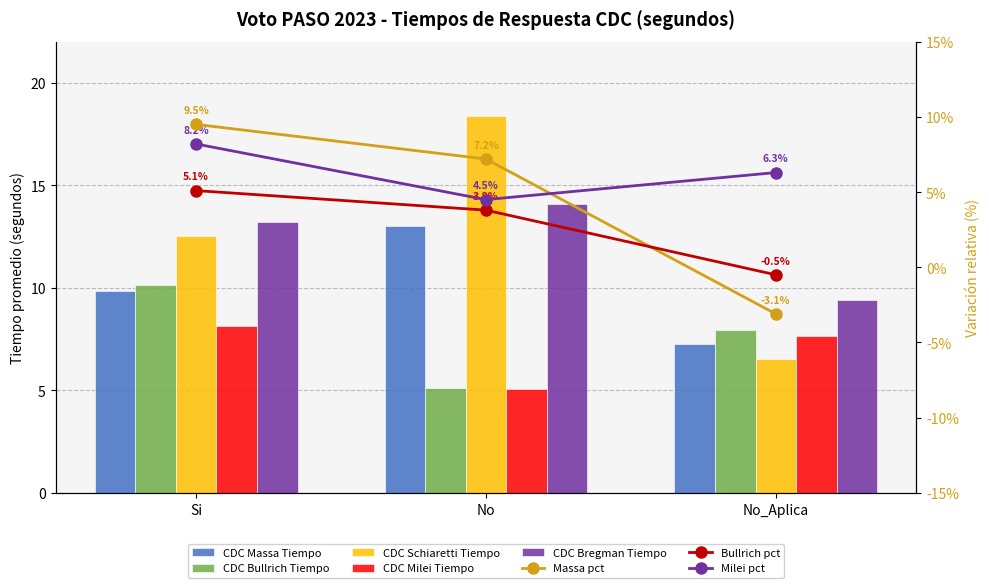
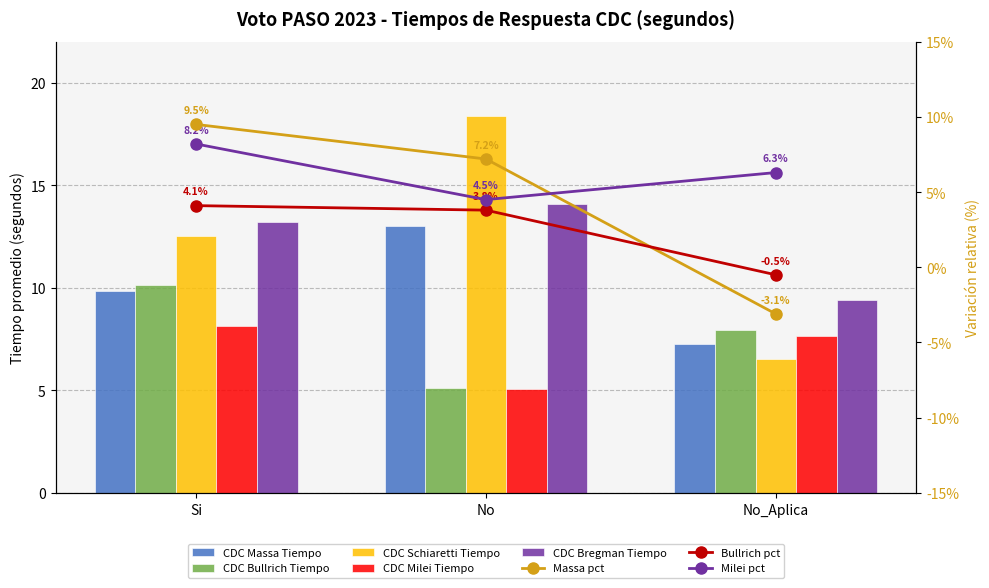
Bullrich pct, Si: 5.1% -> 4.1%
